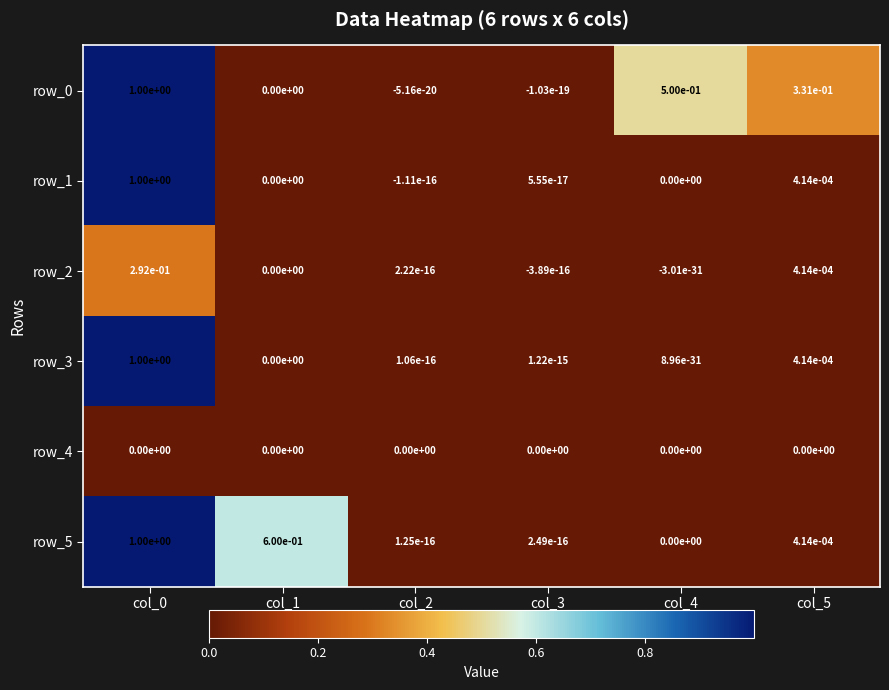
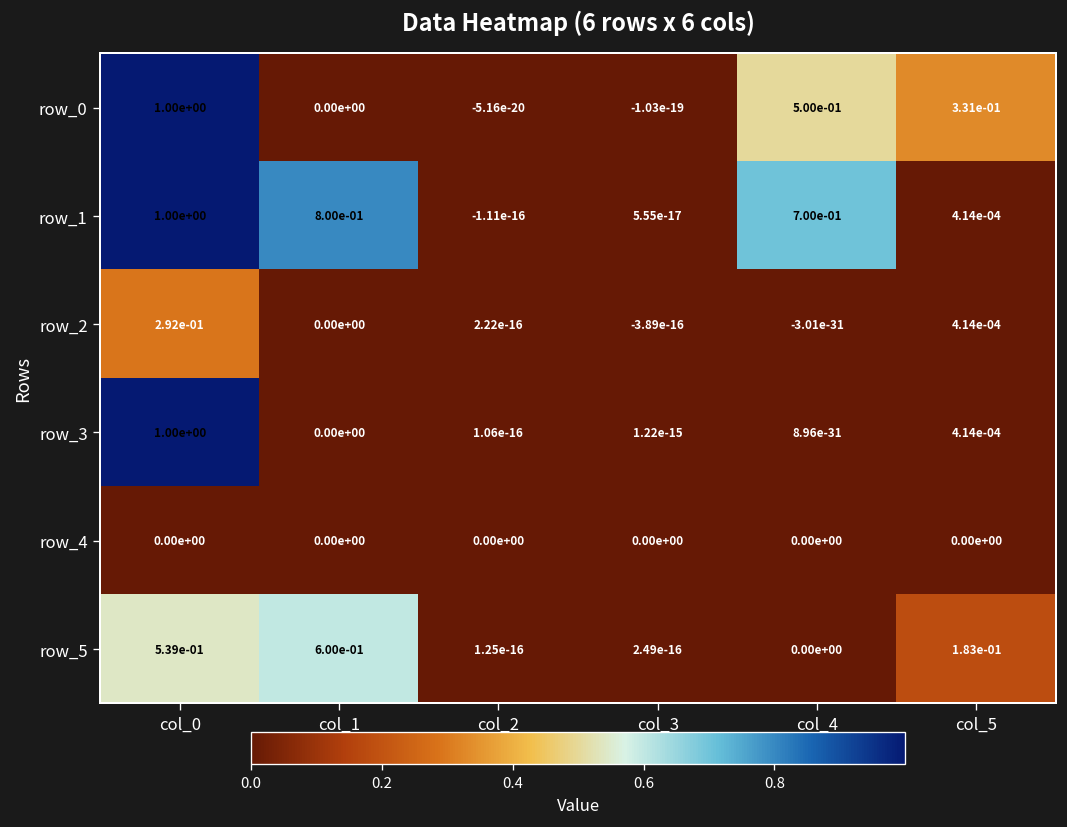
row_1, col_1: 0.00e+00 -> 8.00e-01
row_1, col_4: 0.00e+00 -> 7.00e-01
row_5, col_0: 1.00e+00 -> 5.39e-01
row_5, col_5: 4.14e-04 -> 1.83e-01
